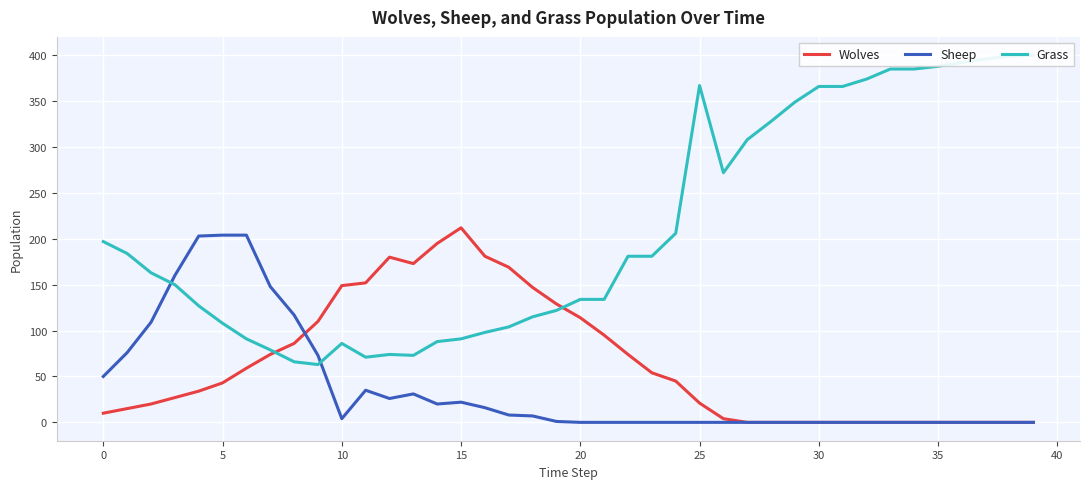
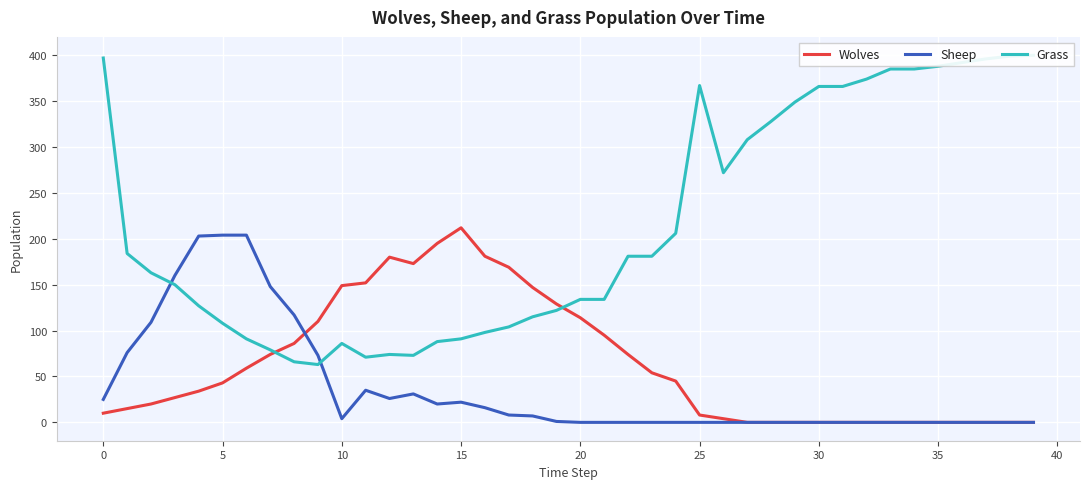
Sheep, 0: 50 -> 30
Grass, 0: 200 -> 400
Wolves, 25: 20 -> 10
